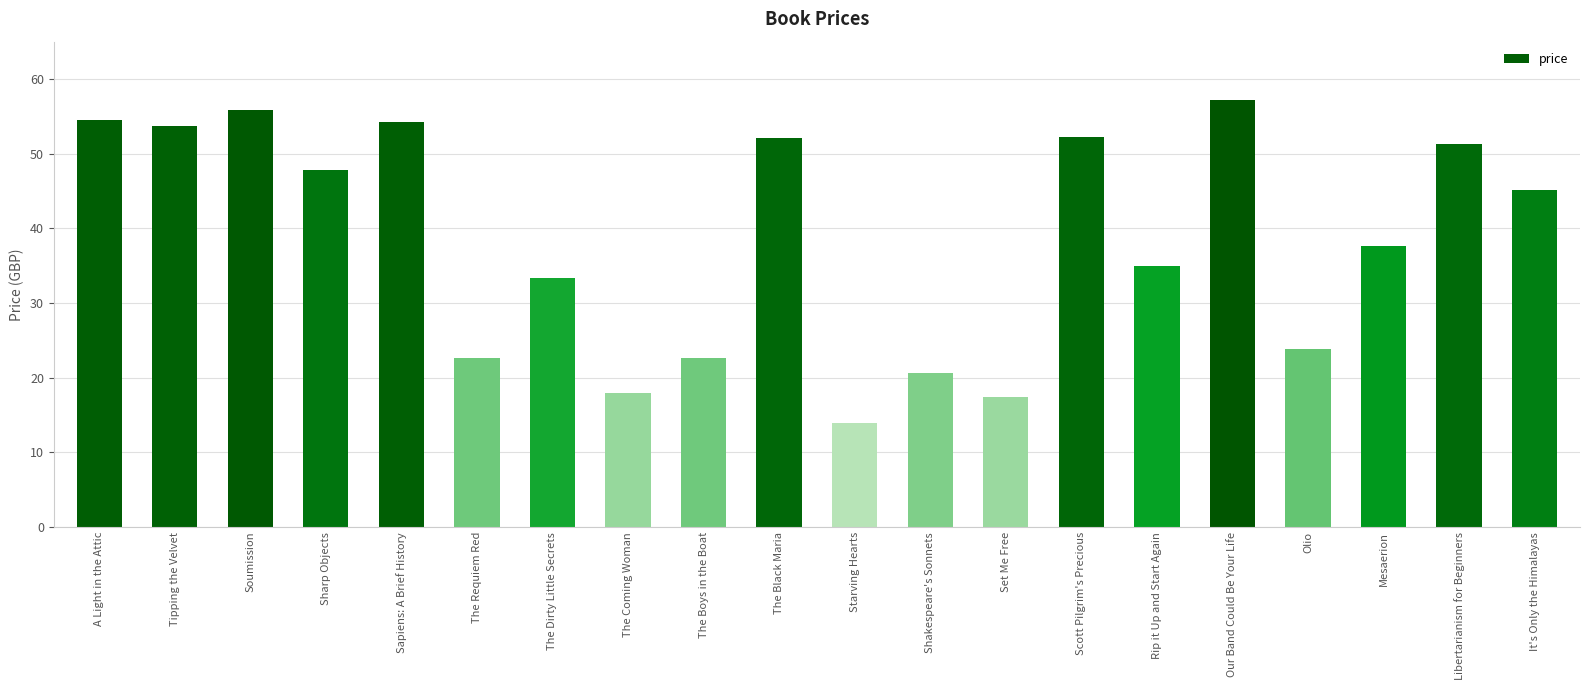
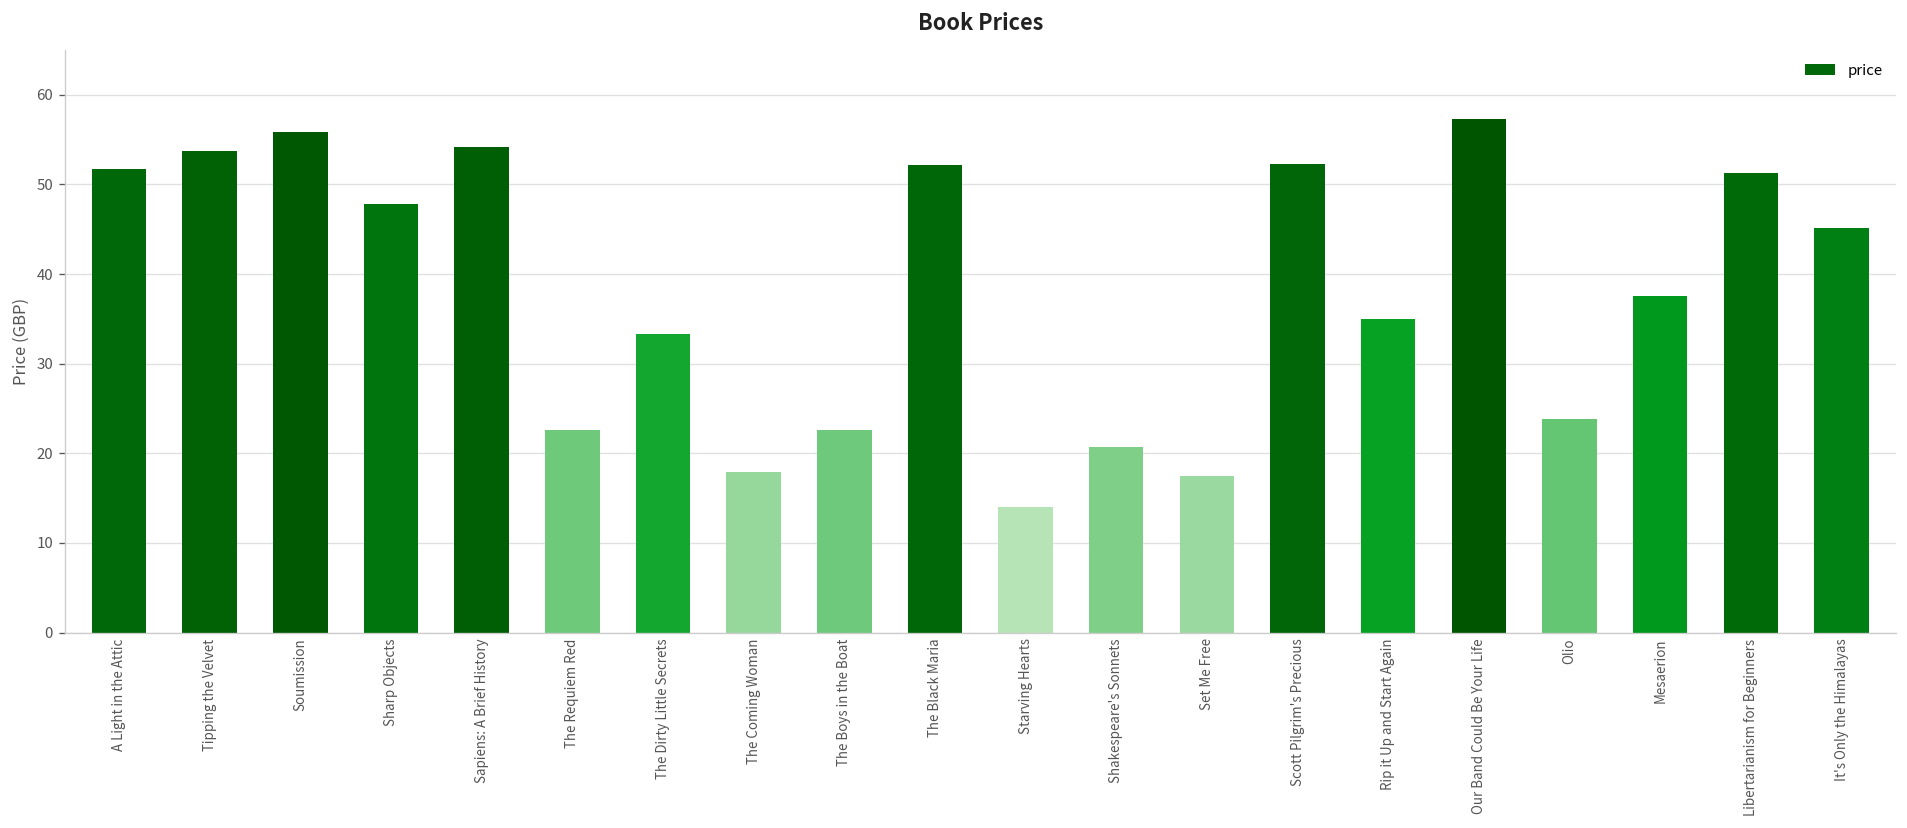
A Light in the Attic: 54 -> 52
